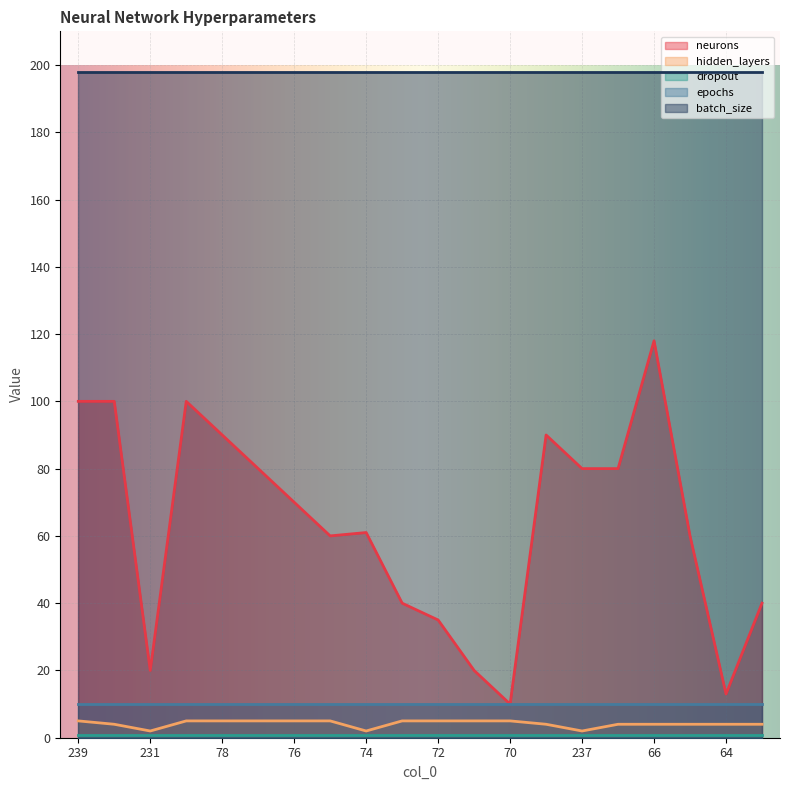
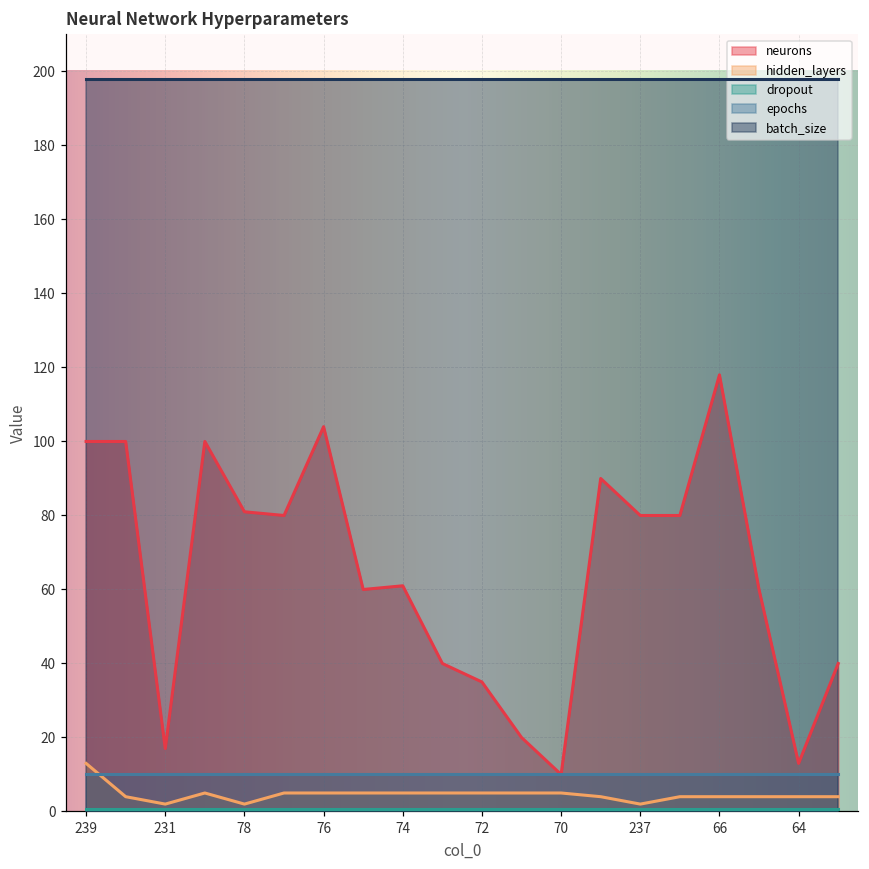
hidden_layers, 239: 5 -> 13
neurons, 231: 20 -> 17
neurons, 78: 90 -> 81
hidden_layers, 78: 5 -> 2
neurons, 76: 70 -> 104
hidden_layers, 74: 2 -> 5
